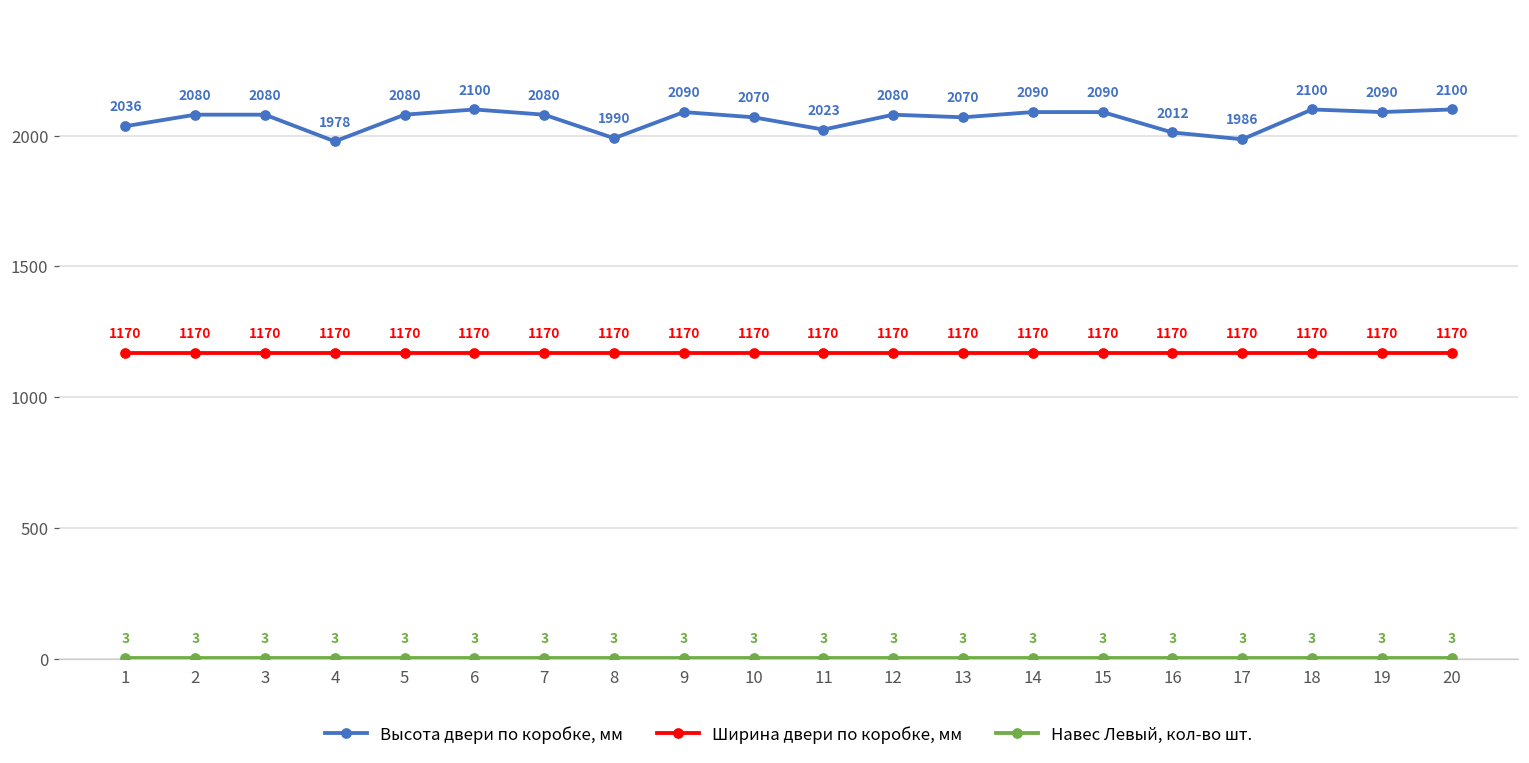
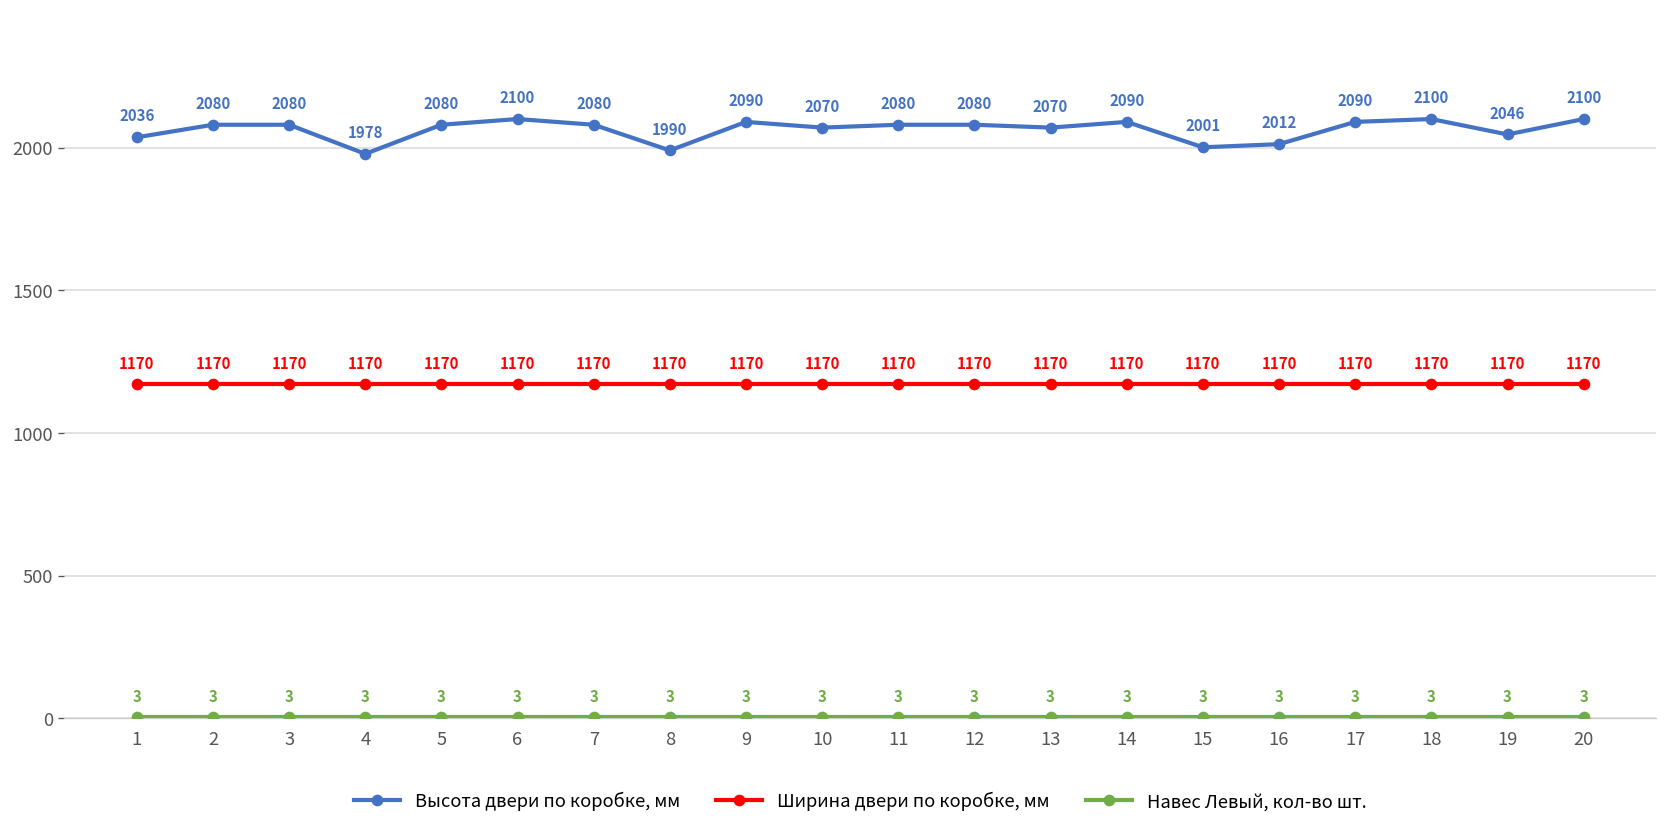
Высота двери по коробке, мм, 11: 2023 -> 2080
Высота двери по коробке, мм, 15: 2090 -> 2001
Высота двери по коробке, мм, 17: 1986 -> 2090
Высота двери по коробке, мм, 19: 2090 -> 2046
